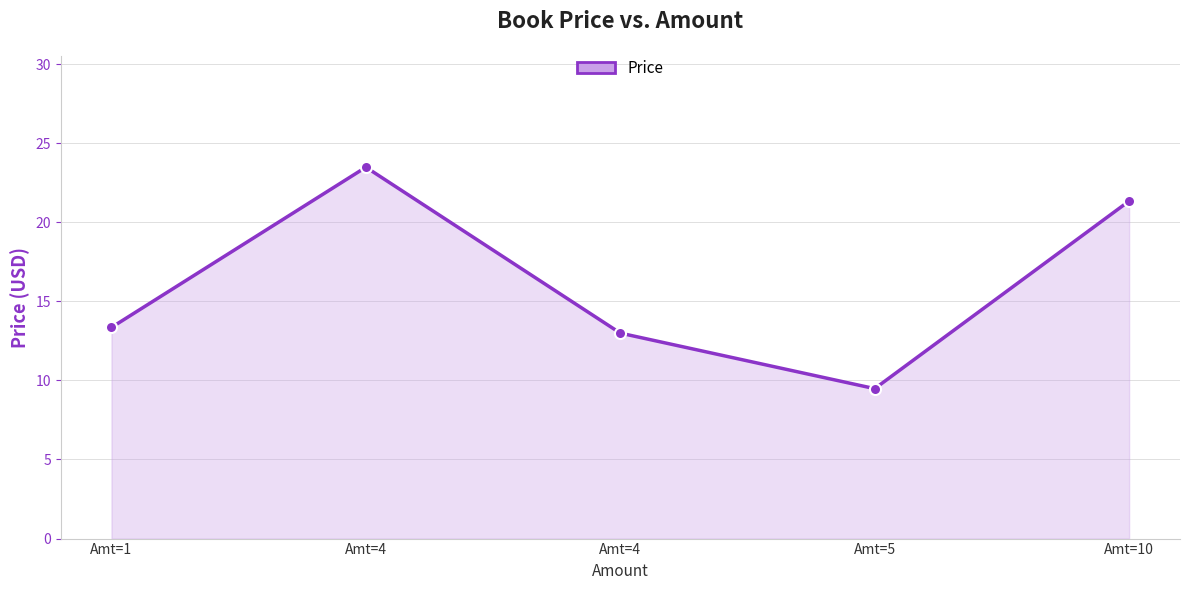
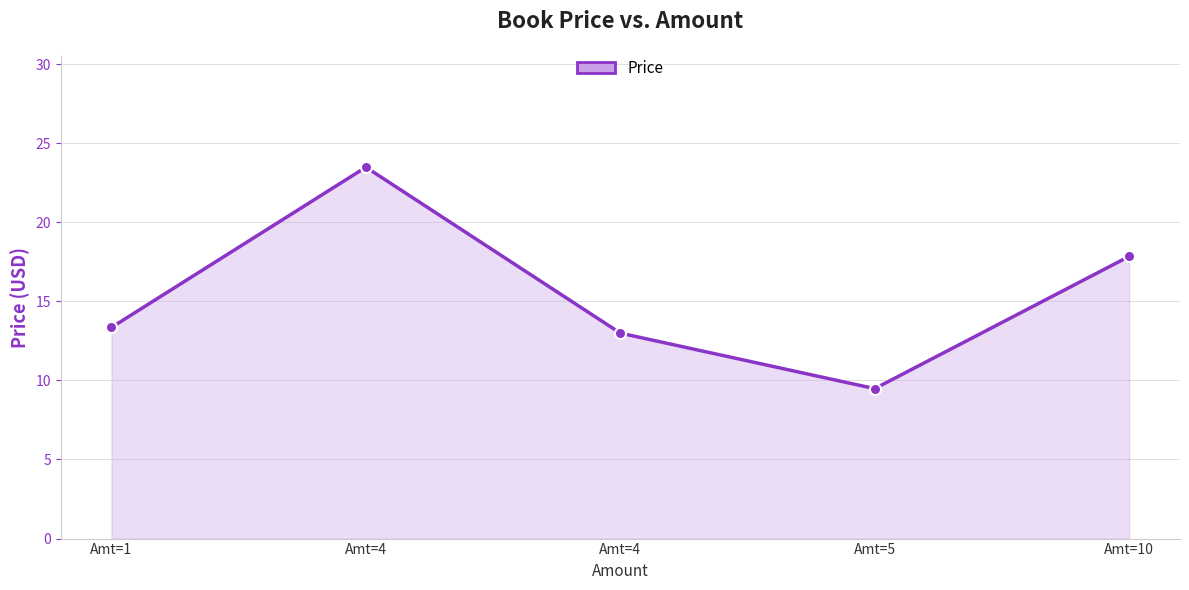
Amt=10: 21.3 -> 17.8
